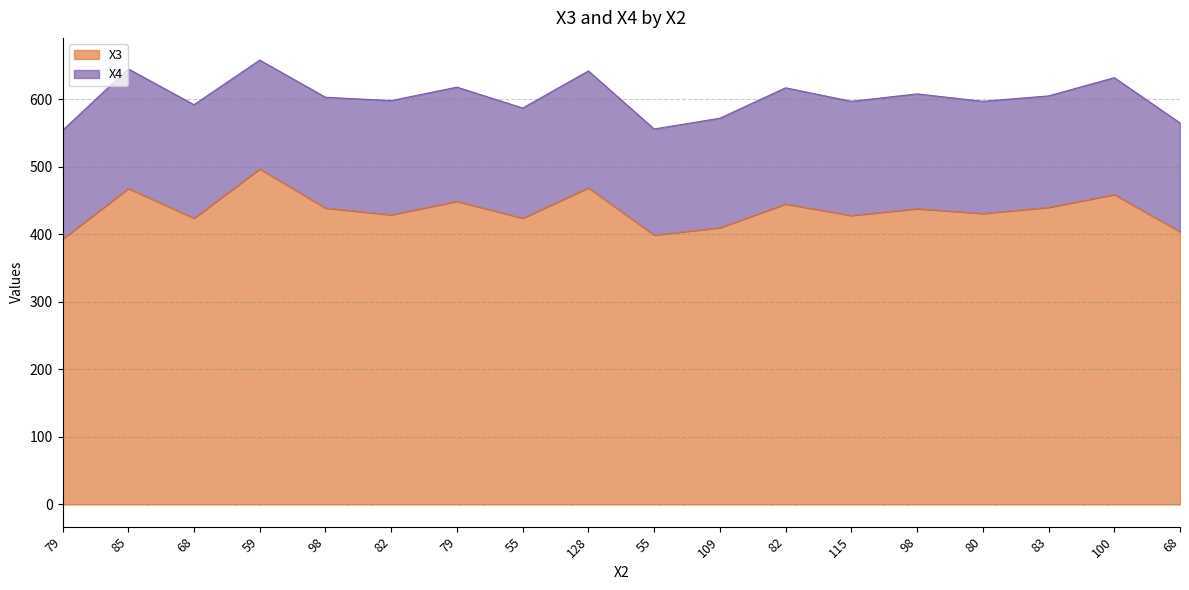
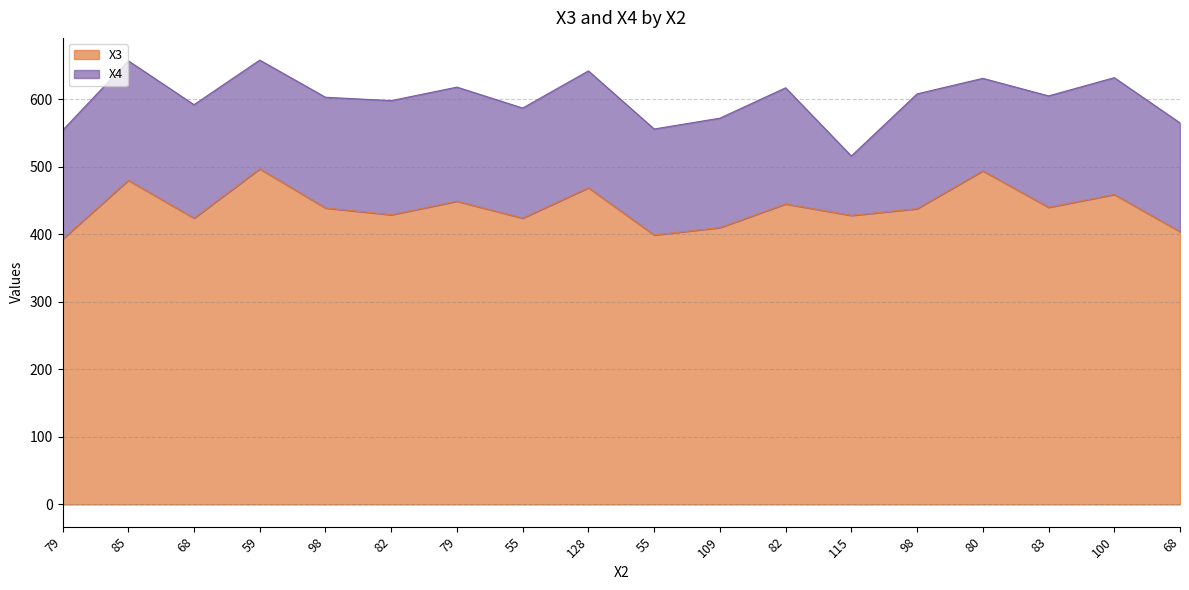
X3, 85: 470 -> 480
X4, 115: 170 -> 90
X3, 80: 430 -> 490
X4, 80: 170 -> 140
